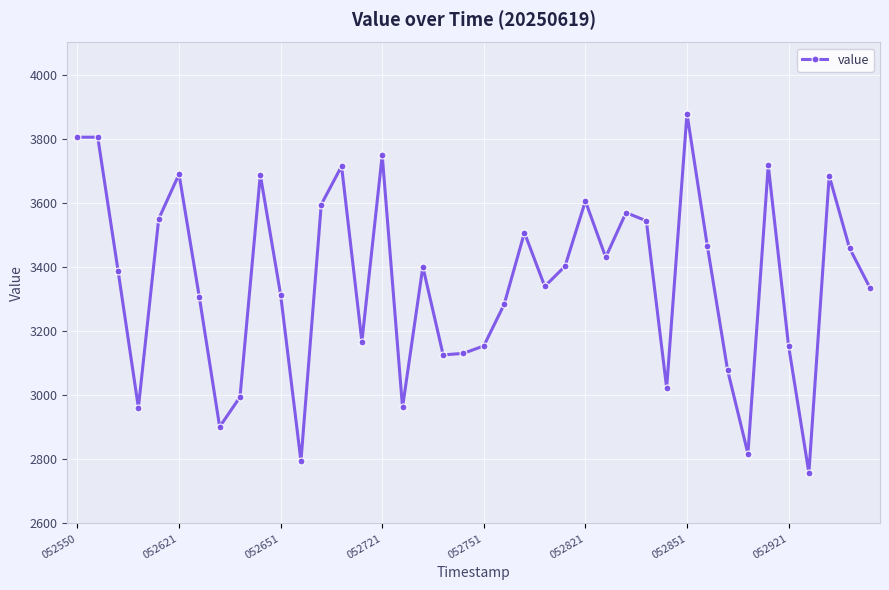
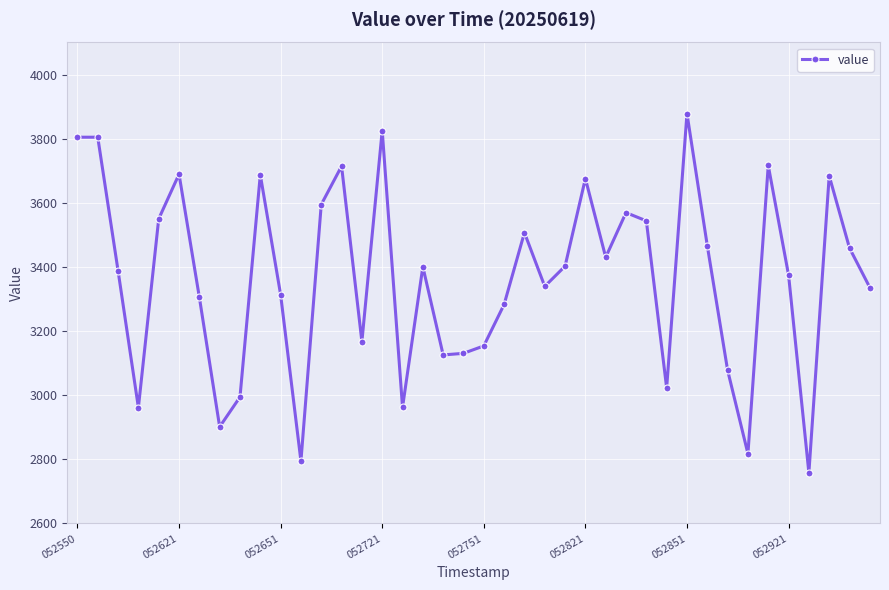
052721: 3750 -> 3830
052821: 3610 -> 3680
052921: 3150 -> 3370
